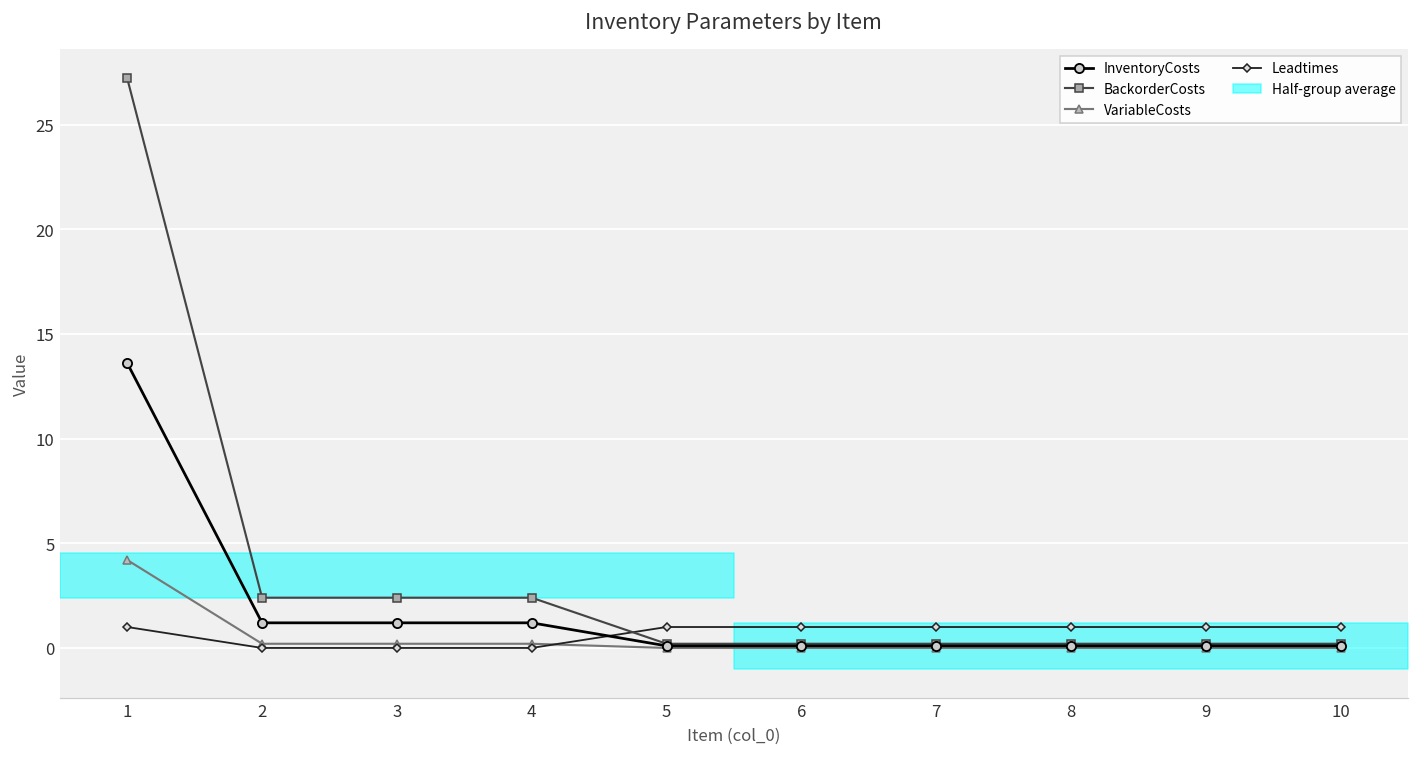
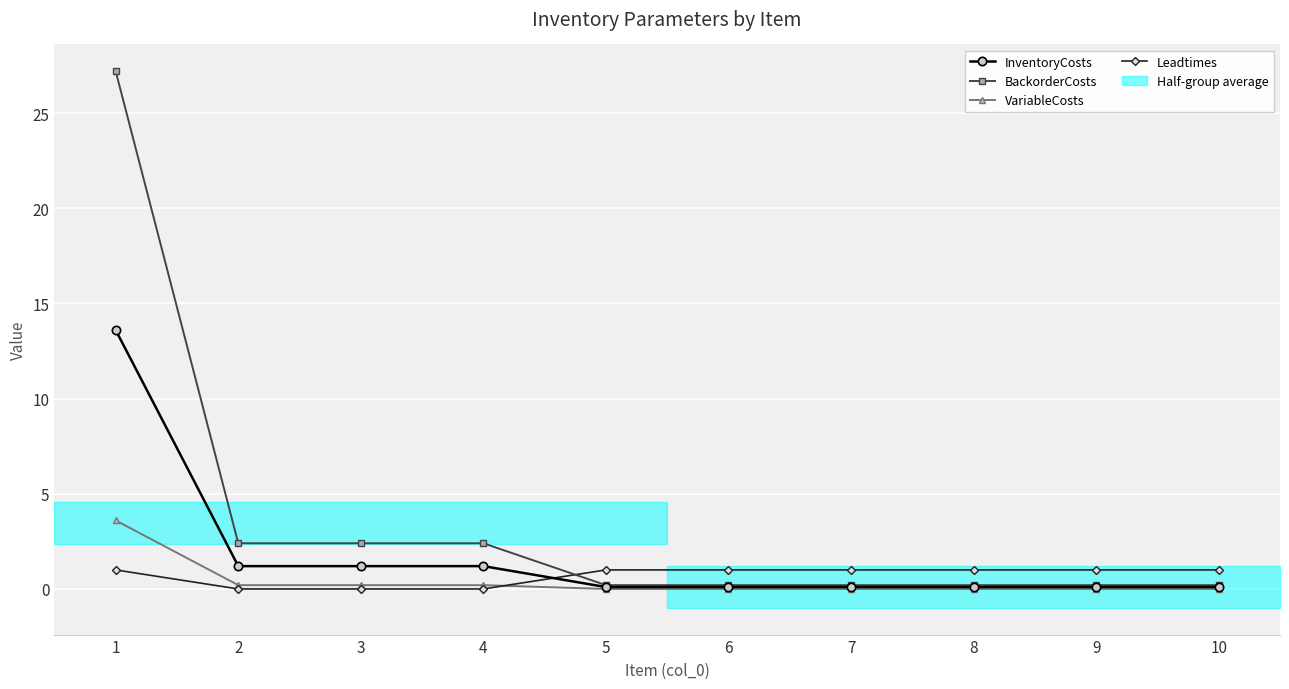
VariableCosts, 1: 4.2 -> 3.6
